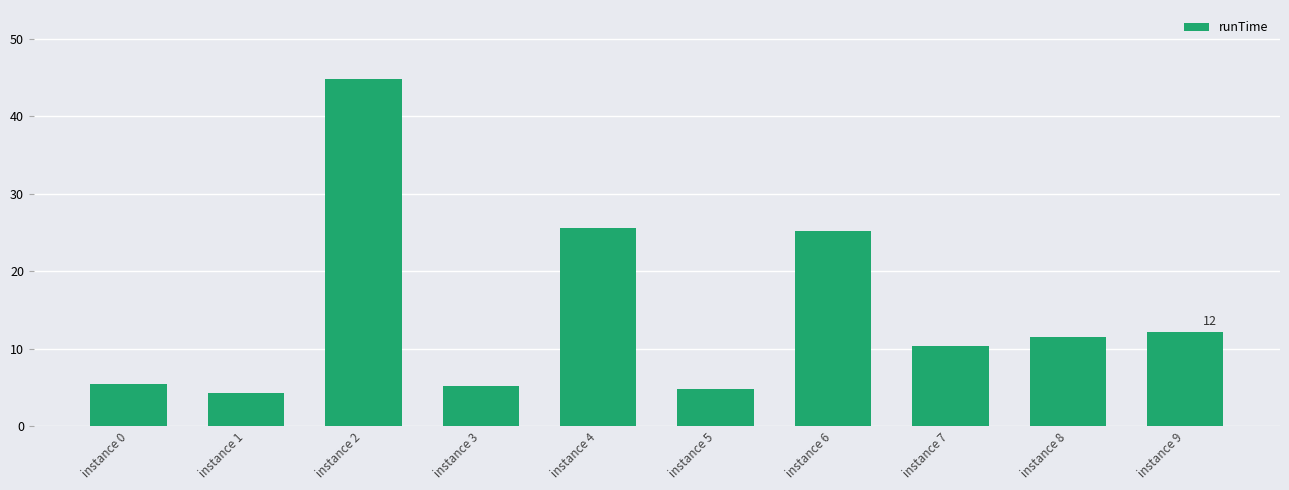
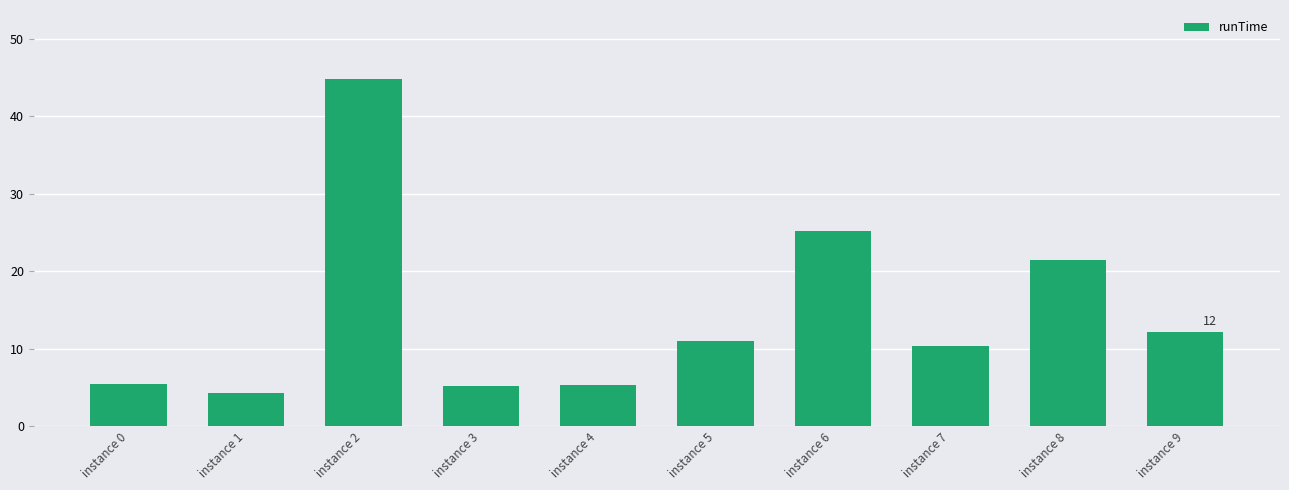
instance 4: 26 -> 5
instance 5: 5 -> 11
instance 8: 11 -> 21
